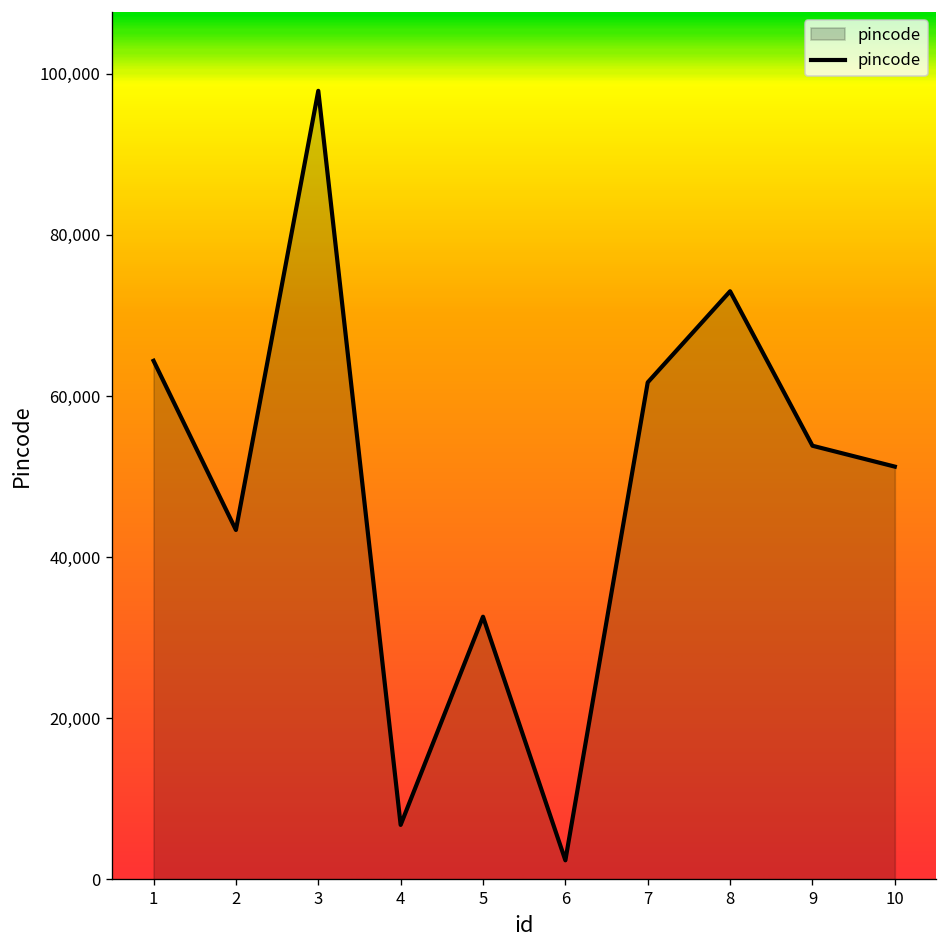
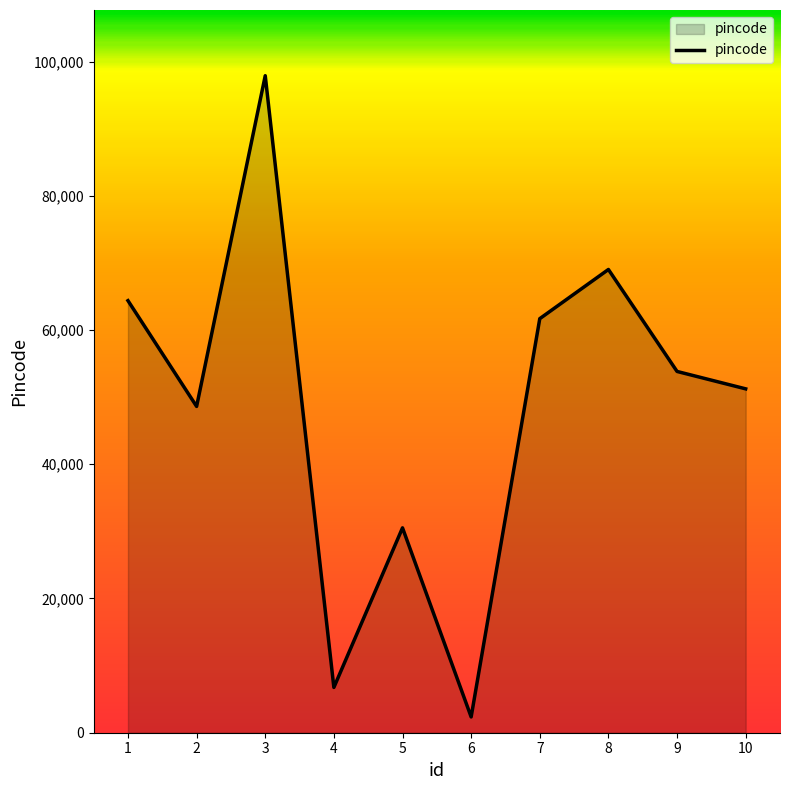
2: 43,000 -> 49,000
5: 33,000 -> 31,000
8: 73,000 -> 69,000
